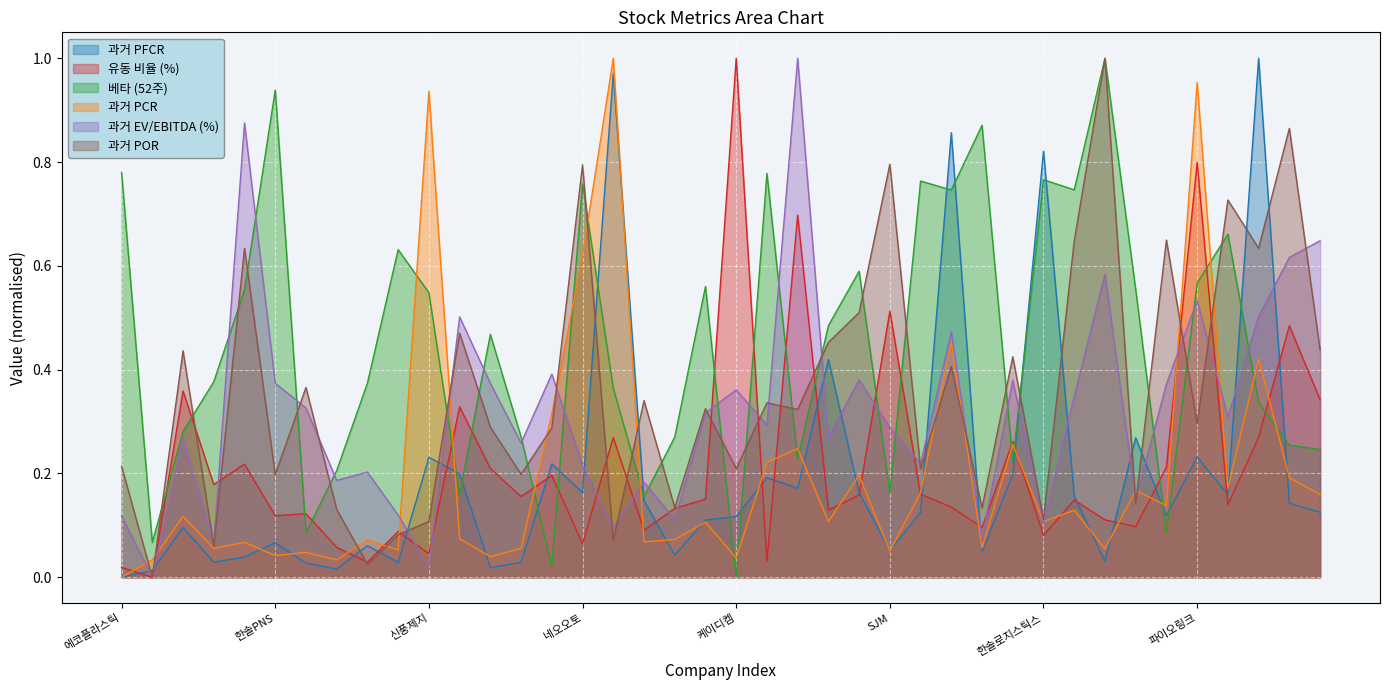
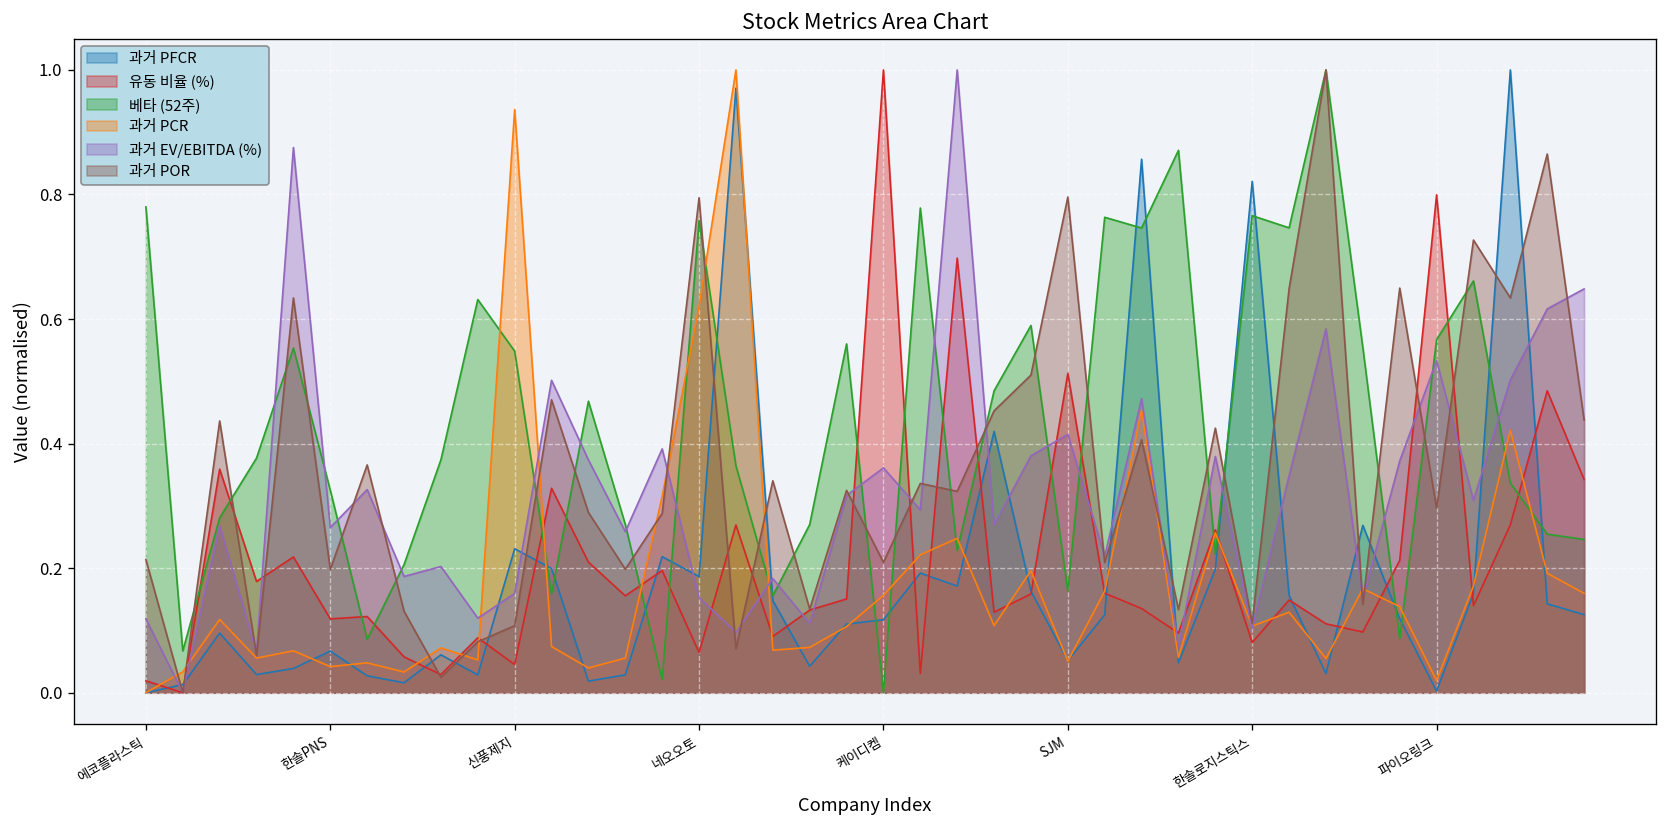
베타 (52주), 한솔PNS: 0.94 -> 0.33
과거 EV/EBITDA (%), 한솔PNS: 0.37 -> 0.27
과거 EV/EBITDA (%), 신풍제지: 0.02 -> 0.16
과거 PFCR, 네오오토: 0.16 -> 0.19
과거 EV/EBITDA (%), 네오오토: 0.22 -> 0.15
과거 PCR, 케이디켐: 0.04 -> 0.16
과거 EV/EBITDA (%), SJM: 0.29 -> 0.41
과거 PFCR, 파이오링크: 0.23 -> 0.00
과거 PCR, 파이오링크: 0.95 -> 0.02
